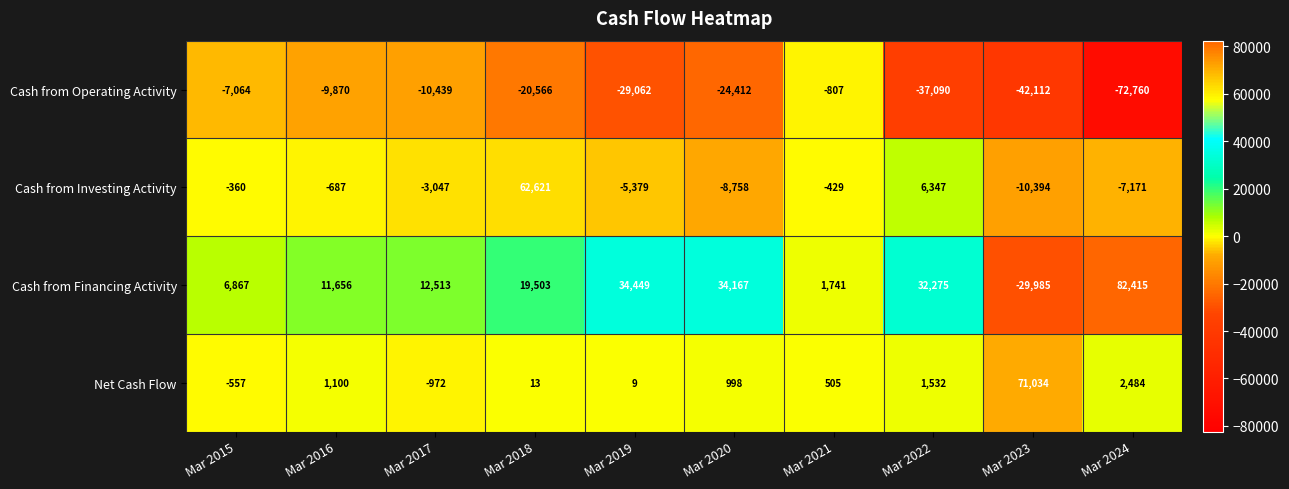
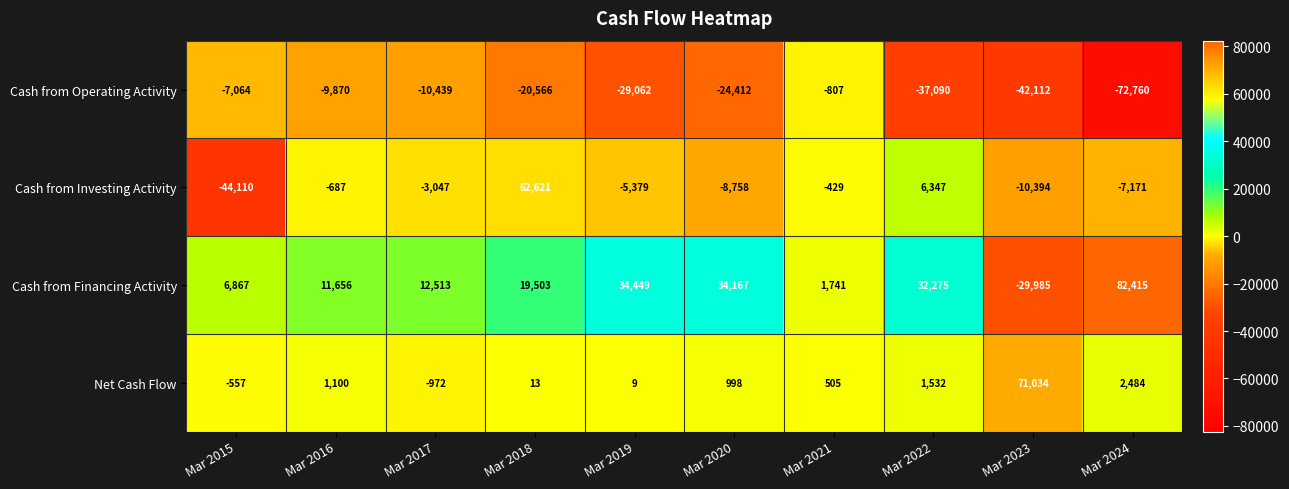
Cash from Investing Activity, Mar 2015: -360 -> -44,110
